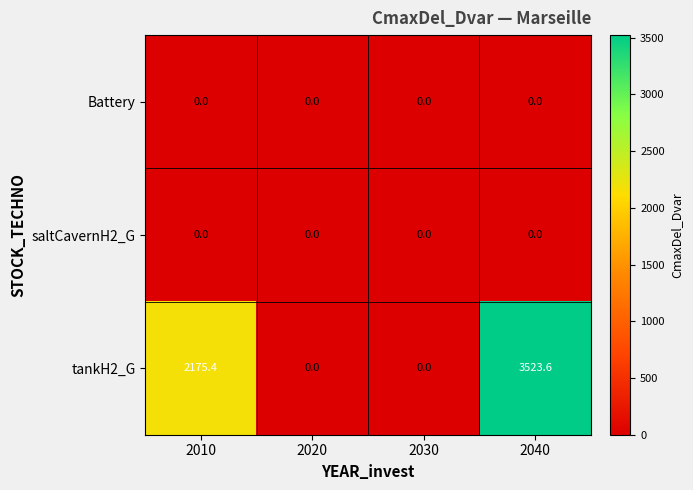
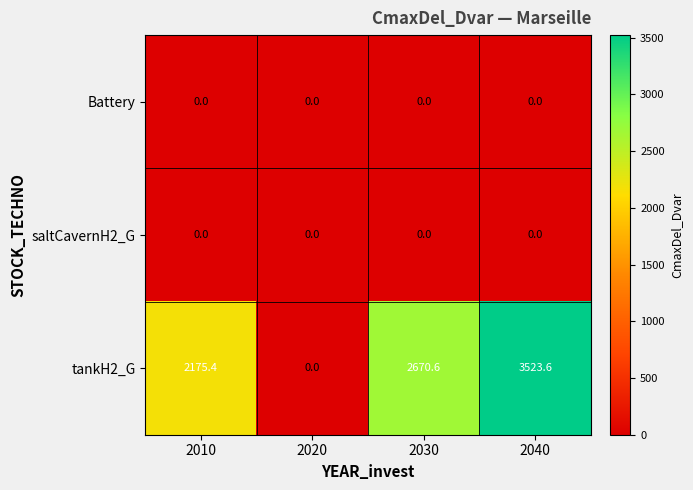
tankH2_G, 2030: 0.0 -> 2670.6
